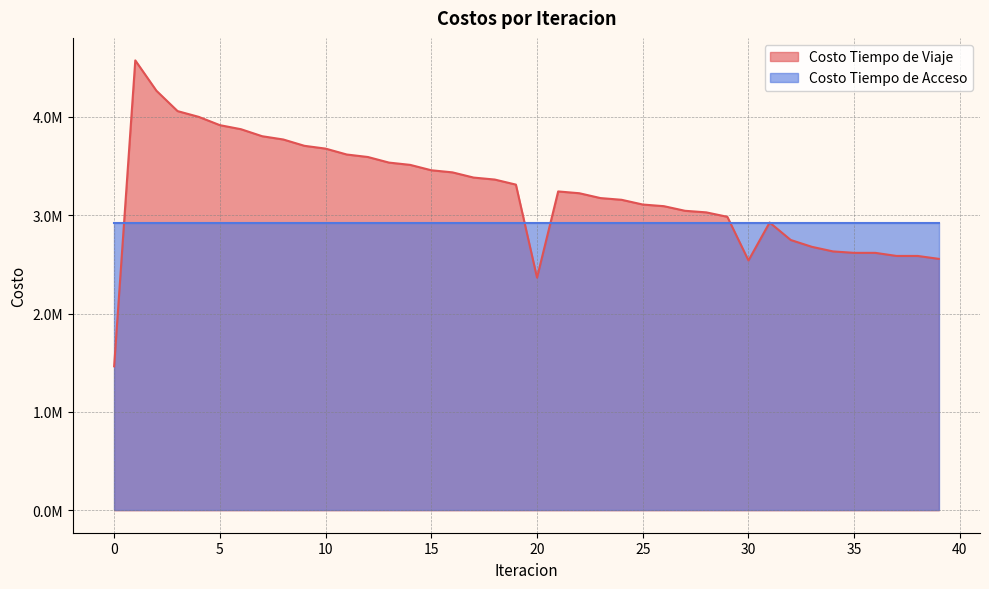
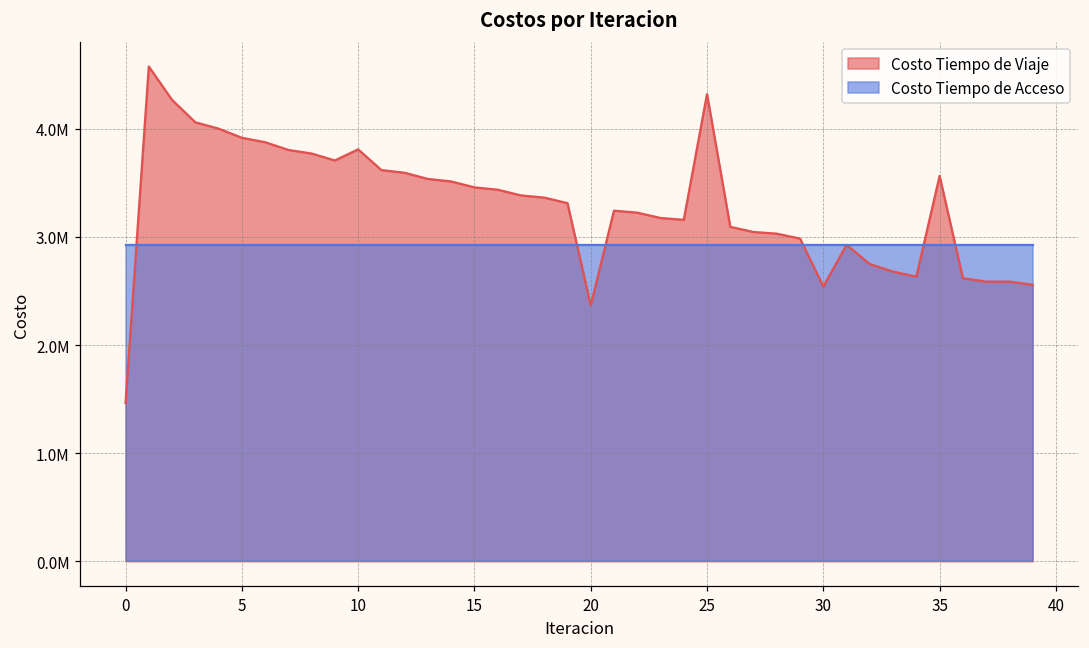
Costo Tiempo de Viaje, 10: 3700000 -> 3800000
Costo Tiempo de Viaje, 25: 3100000 -> 4300000
Costo Tiempo de Viaje, 35: 2600000 -> 3600000
